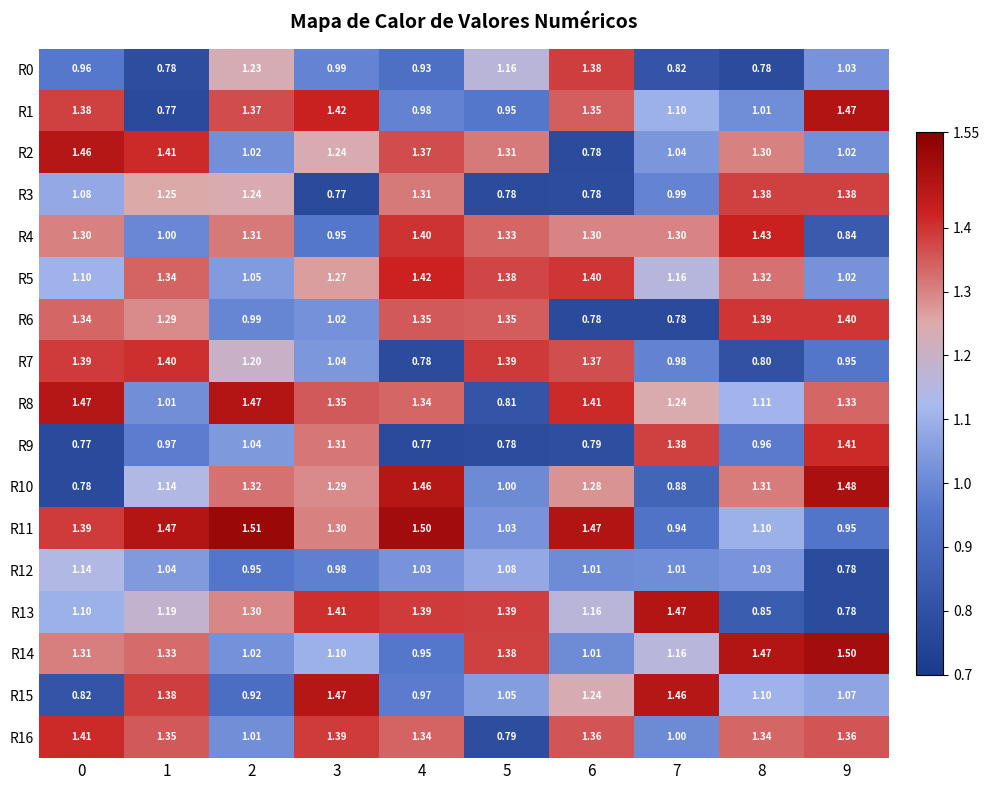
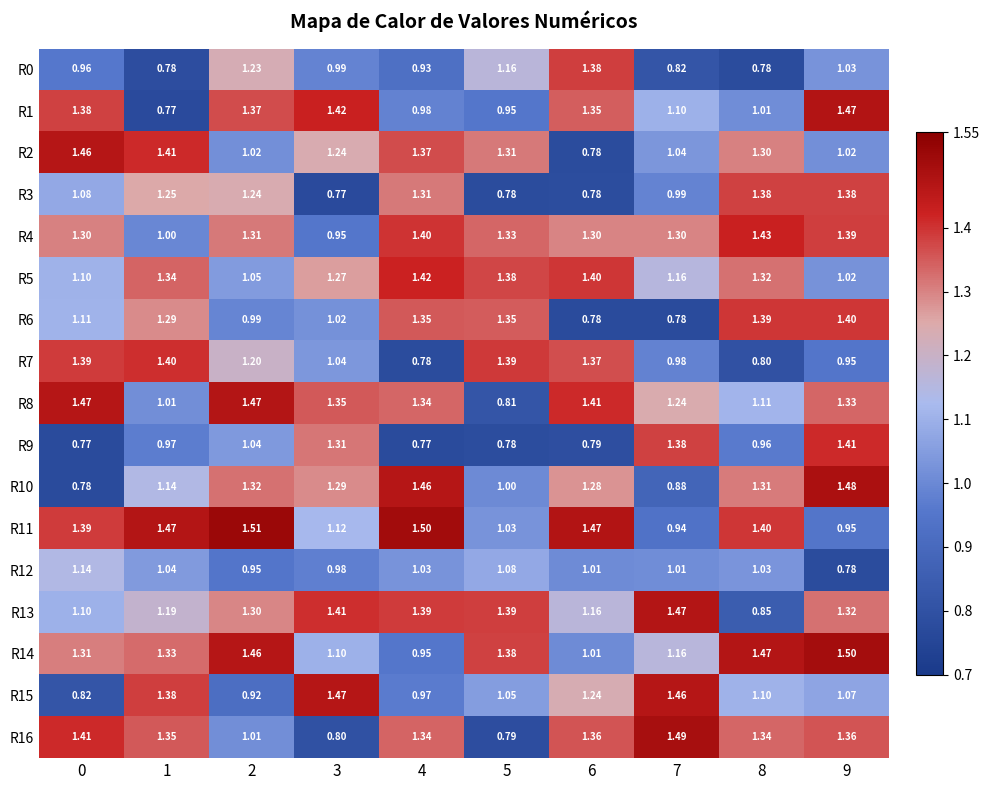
R4, 9: 0.84 -> 1.39
R6, 0: 1.34 -> 1.11
R11, 3: 1.30 -> 1.12
R11, 8: 1.10 -> 1.40
R13, 9: 0.78 -> 1.32
R14, 2: 1.02 -> 1.46
R16, 3: 1.39 -> 0.80
R16, 7: 1.00 -> 1.49
